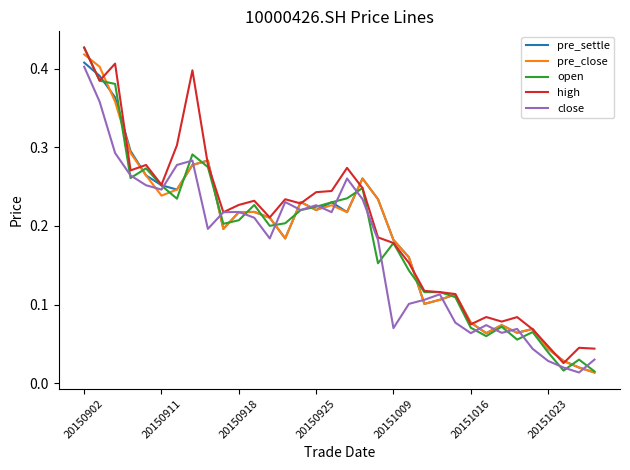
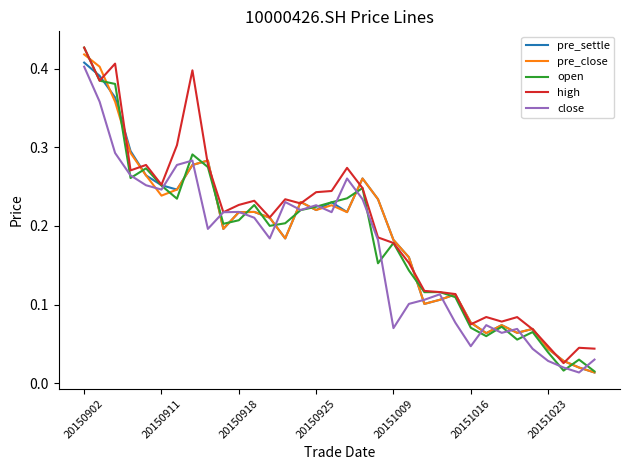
close, 20151016: 0.06 -> 0.05
